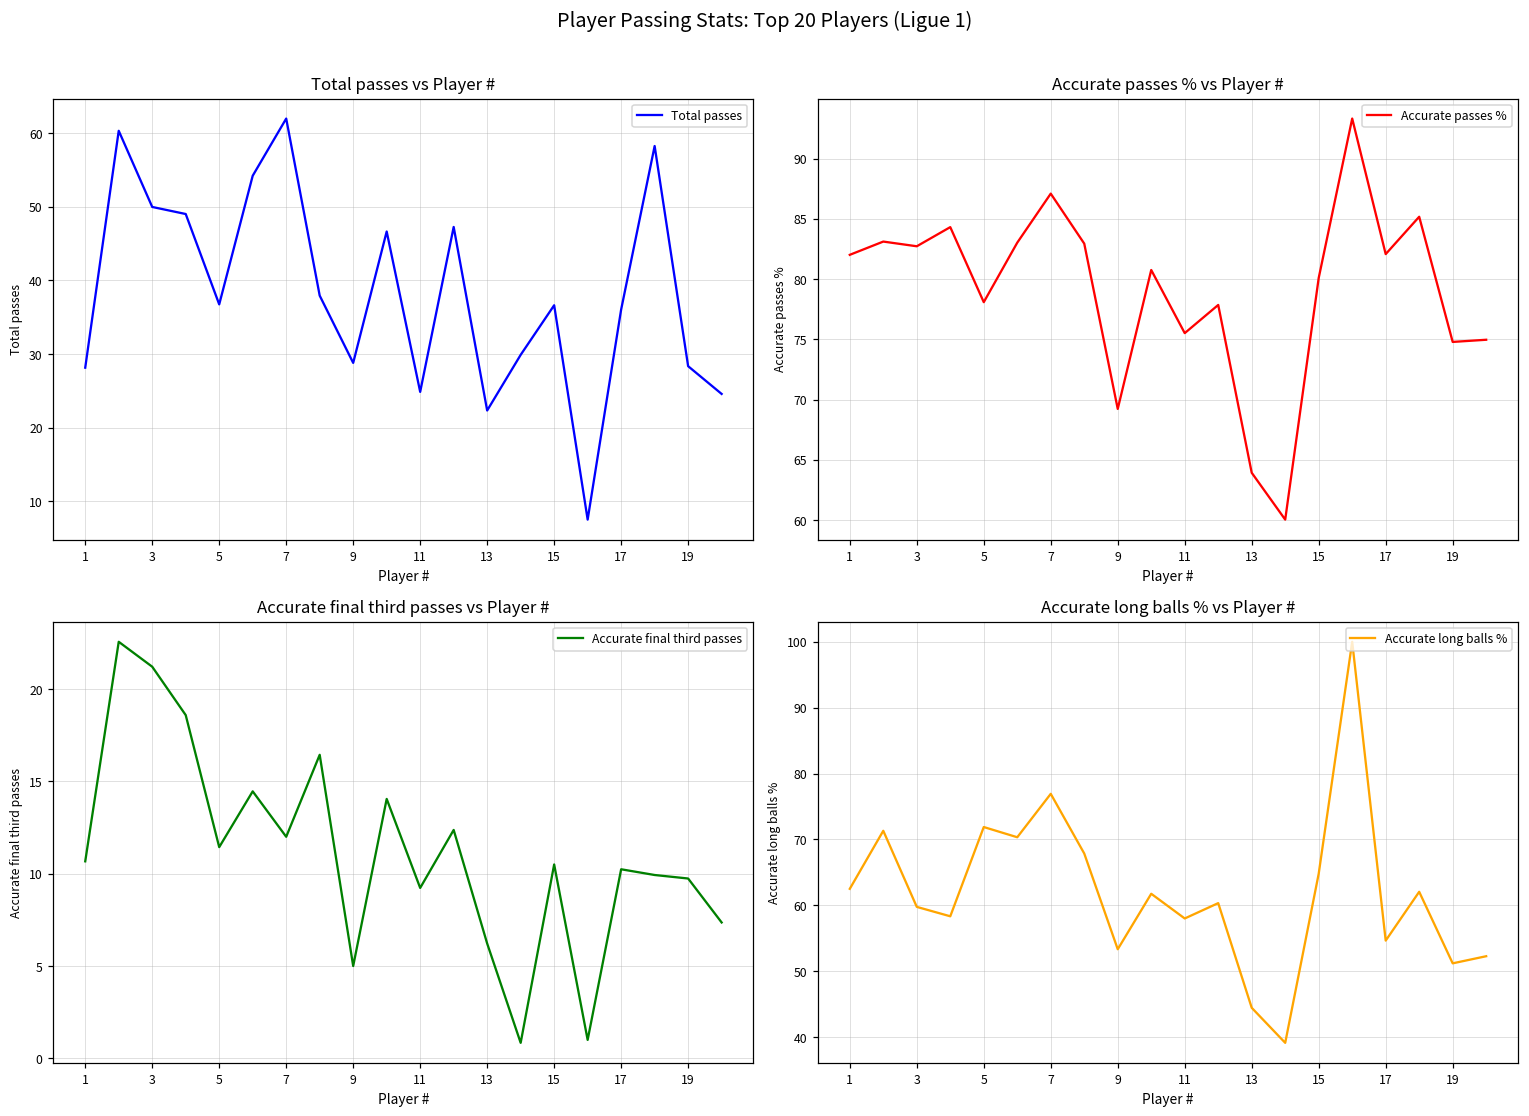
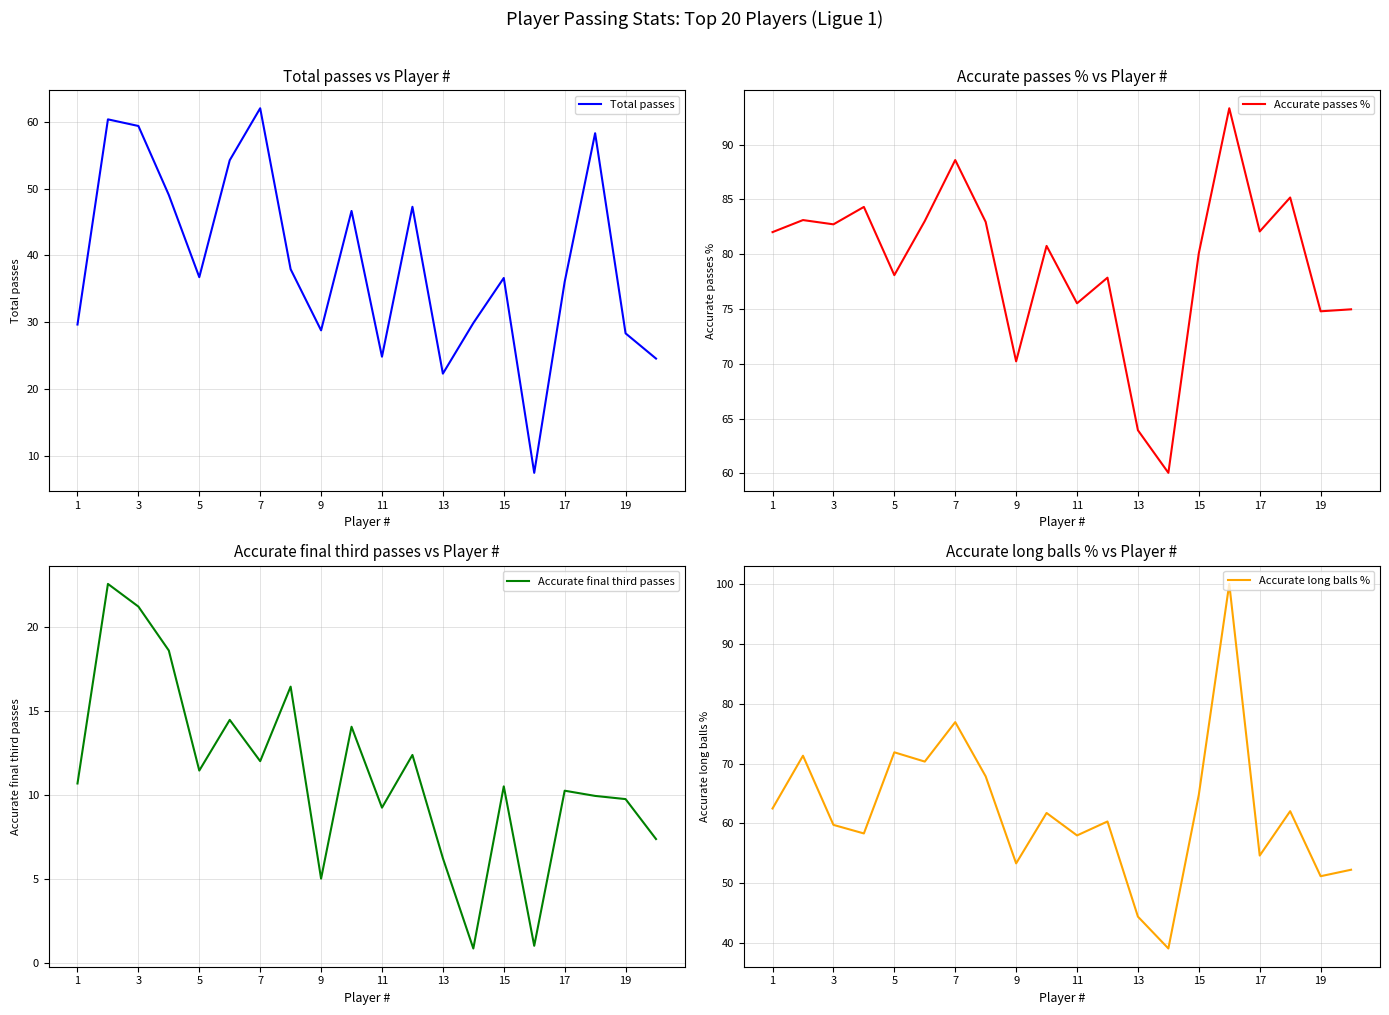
Total passes vs Player #, 1: 28 -> 30
Total passes vs Player #, 3: 50 -> 59
Accurate passes % vs Player #, 7: 87.1 -> 88.6
Accurate passes % vs Player #, 9: 69.2 -> 70.2
